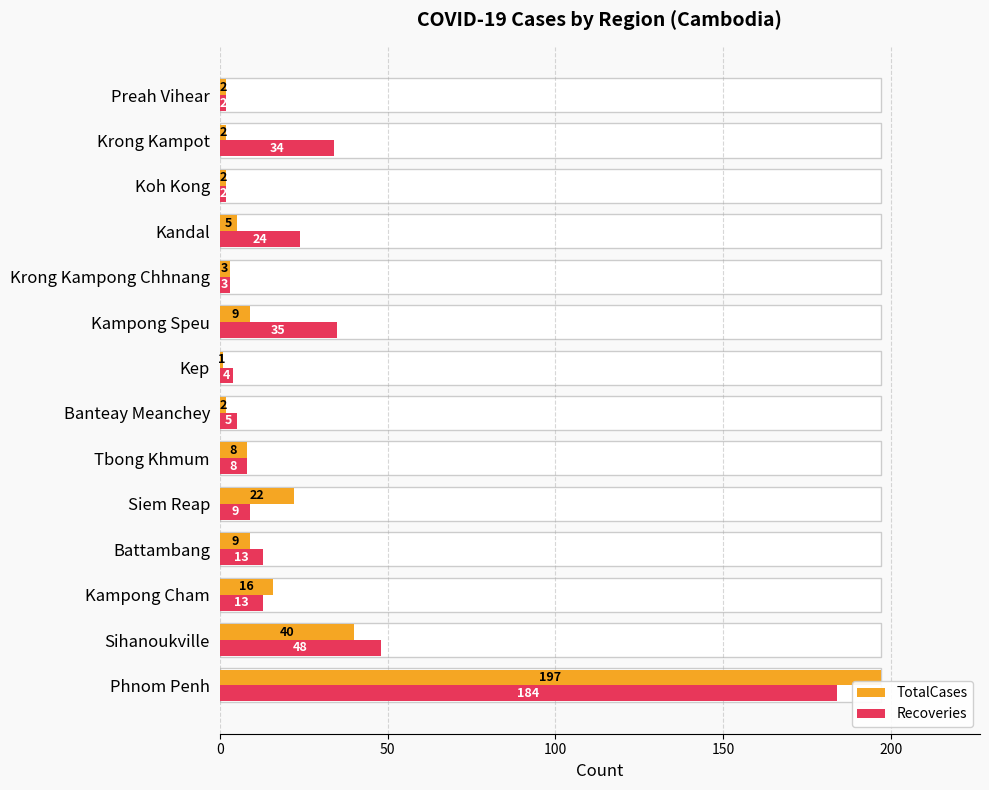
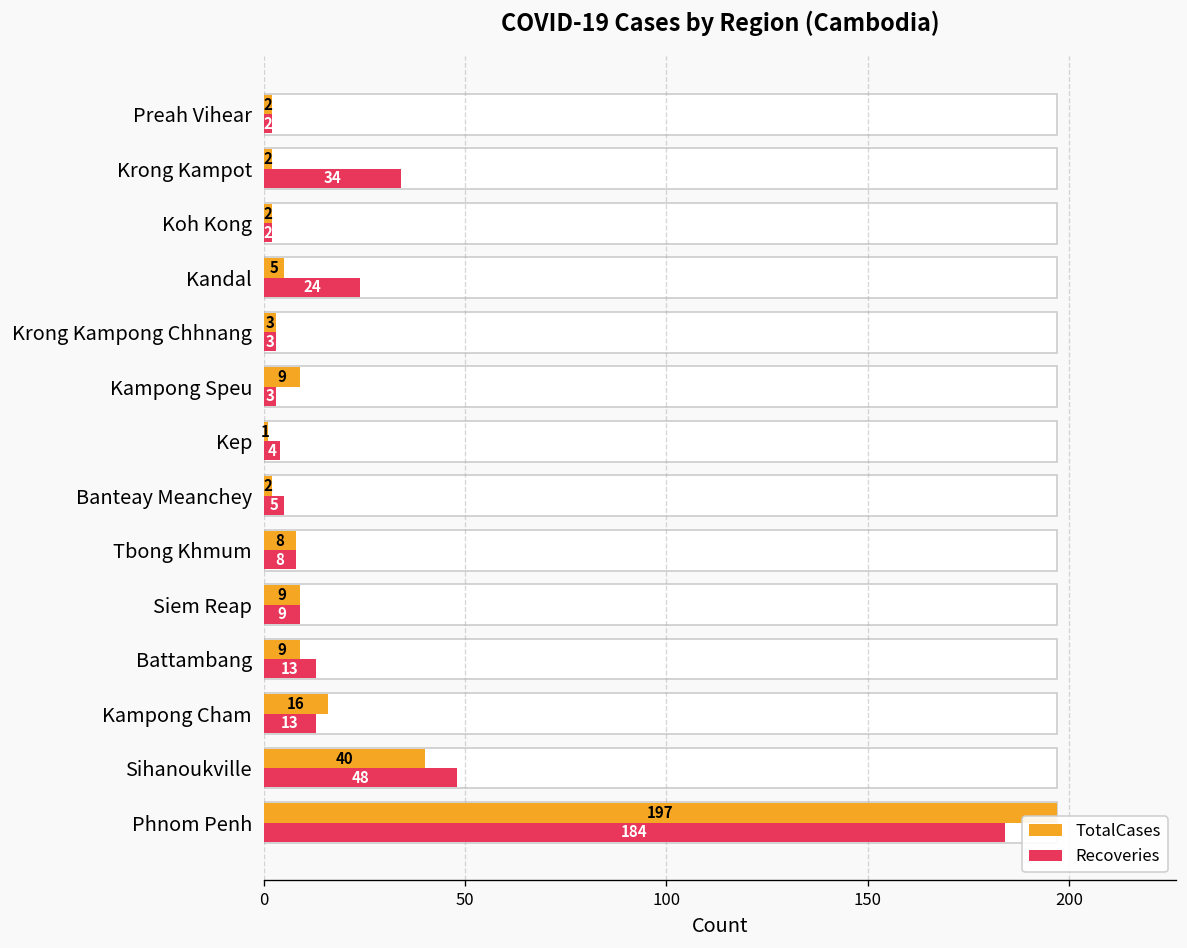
Recoveries, Kampong Speu: 35 -> 3
TotalCases, Siem Reap: 22 -> 9
